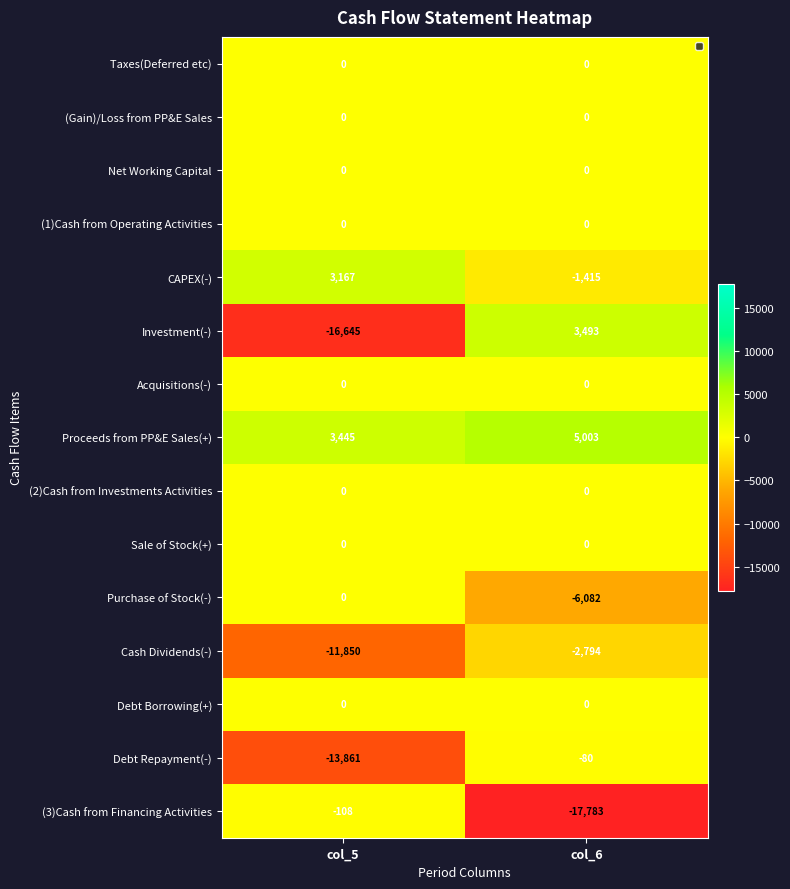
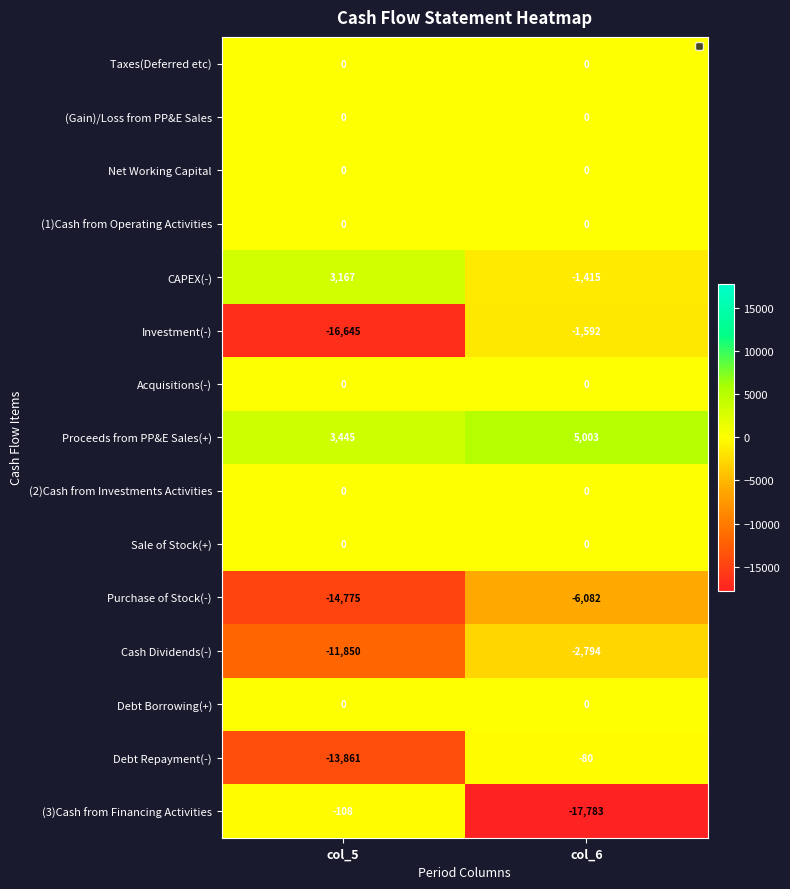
Investment(-), col_6: 3,493 -> -1,592
Purchase of Stock(-), col_5: 0 -> -14,775
